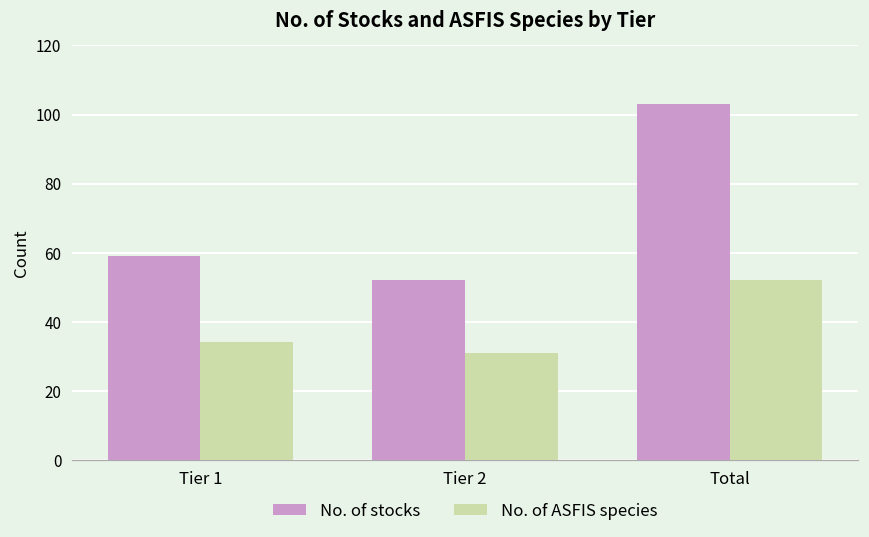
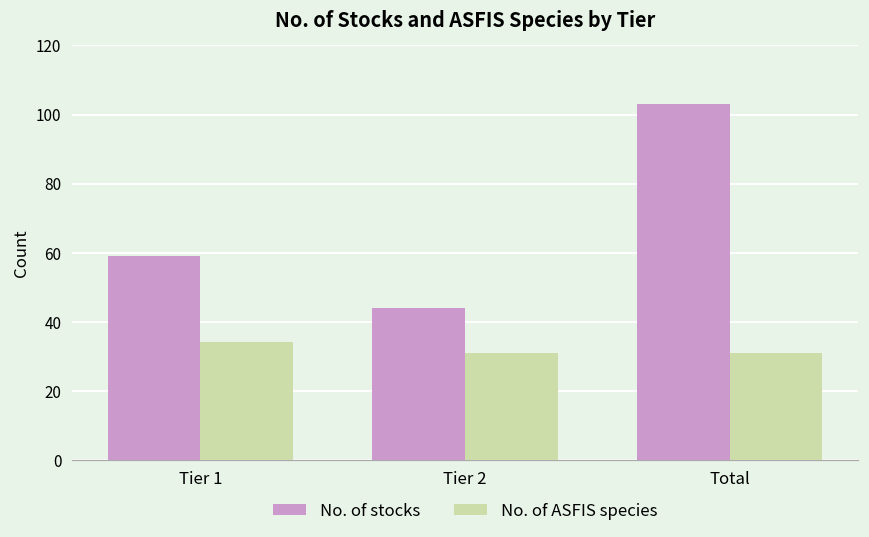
No. of stocks, Tier 2: 52 -> 44
No. of ASFIS species, Total: 52 -> 31
